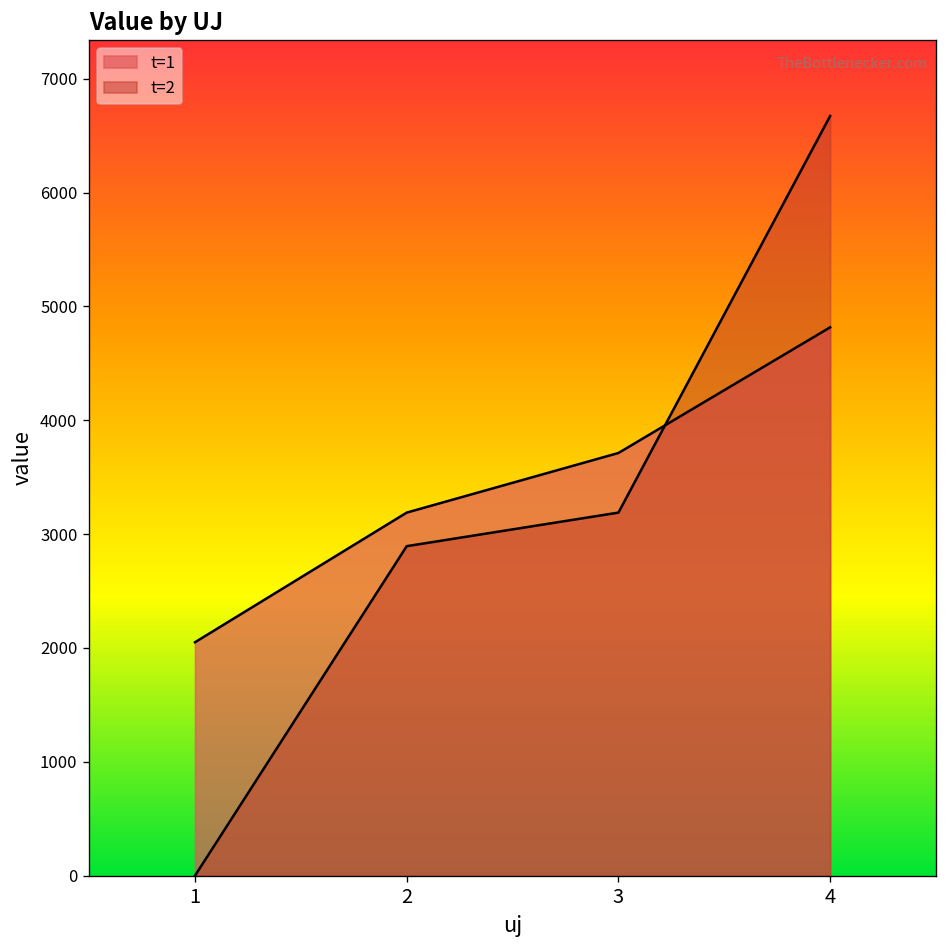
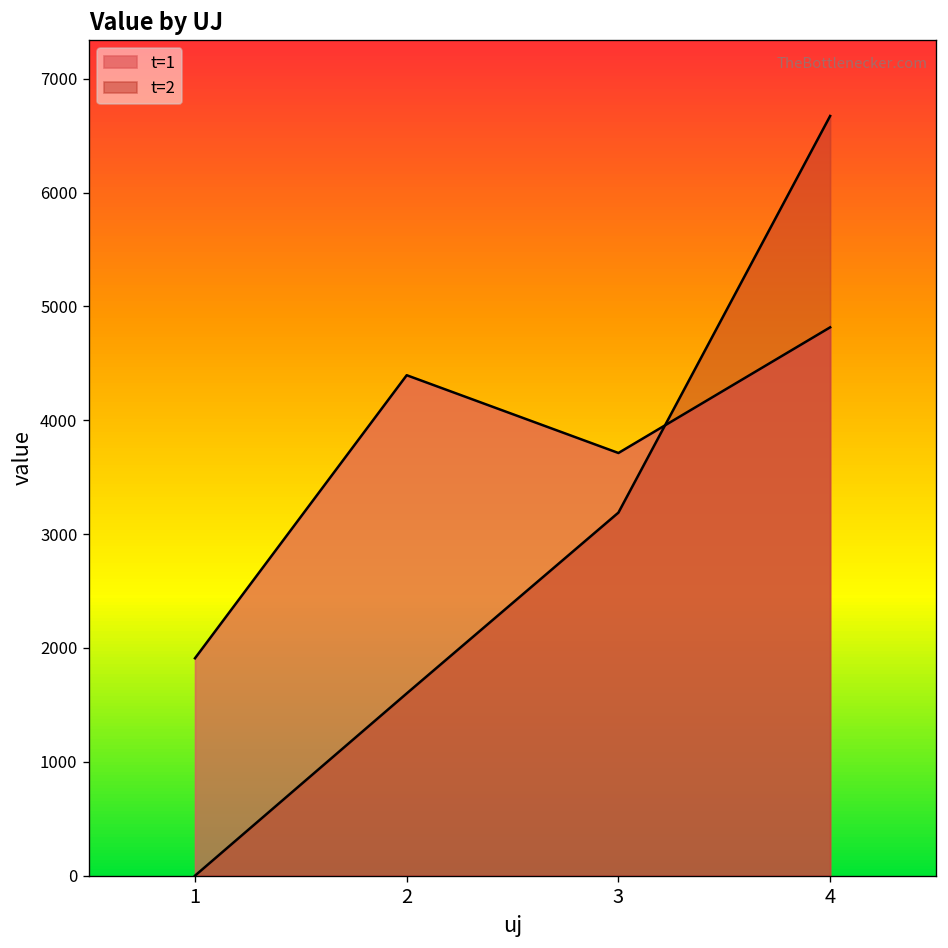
t=1, 1: 2100 -> 1900
t=1, 2: 3200 -> 4400
t=2, 2: 2900 -> 1600
